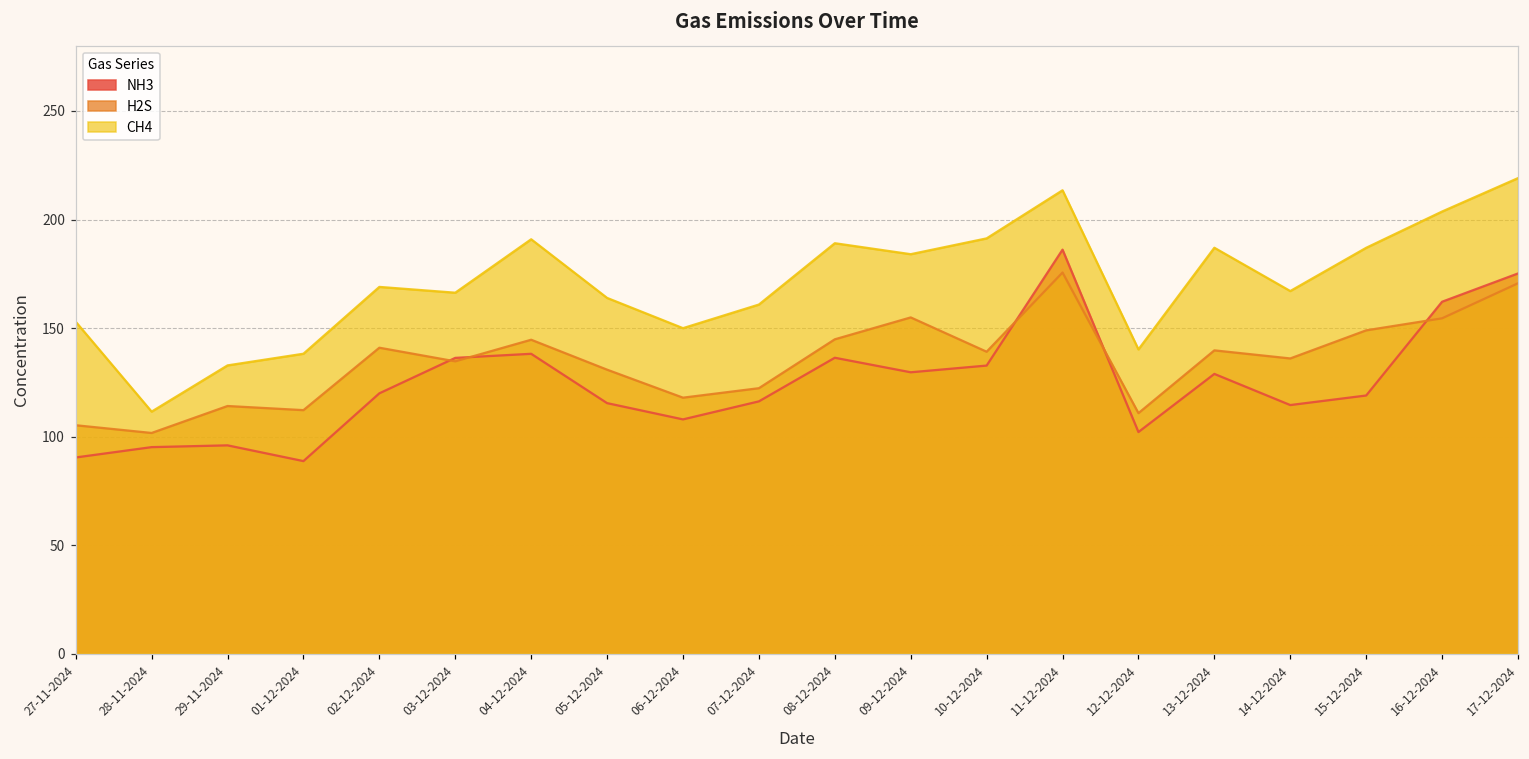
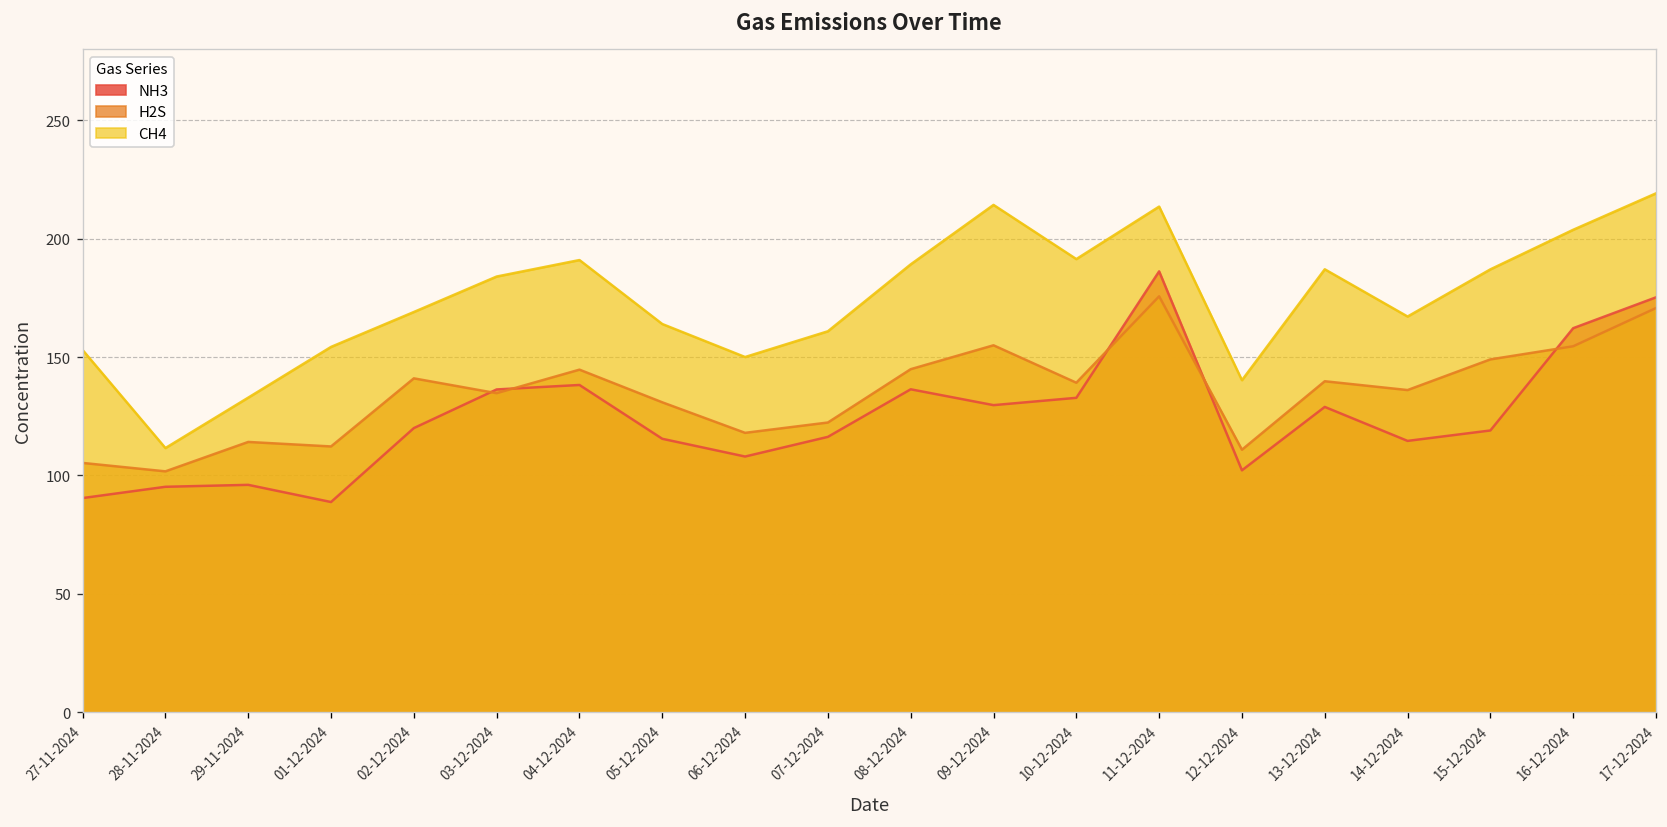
CH4, 01-12-2024: 138 -> 154
CH4, 03-12-2024: 166 -> 184
CH4, 09-12-2024: 184 -> 214
